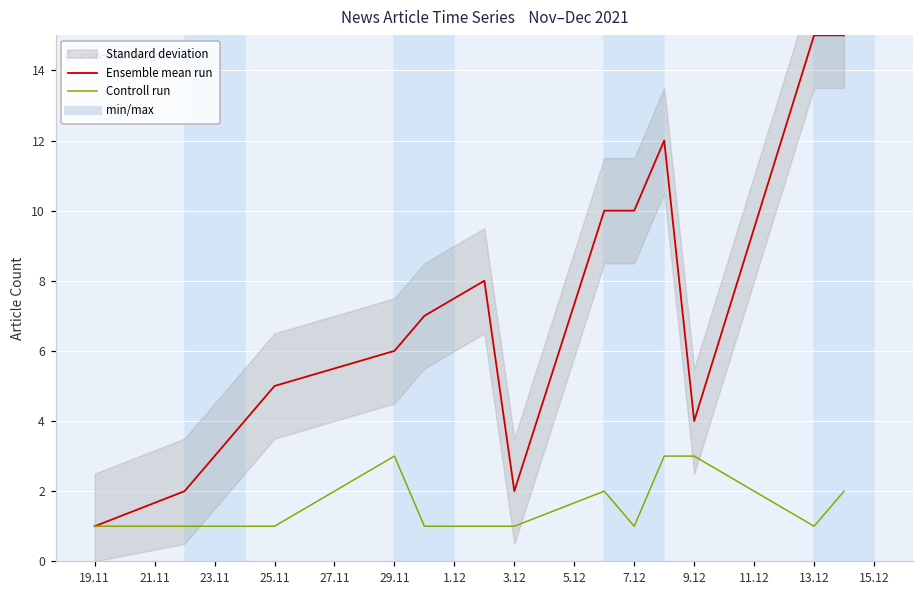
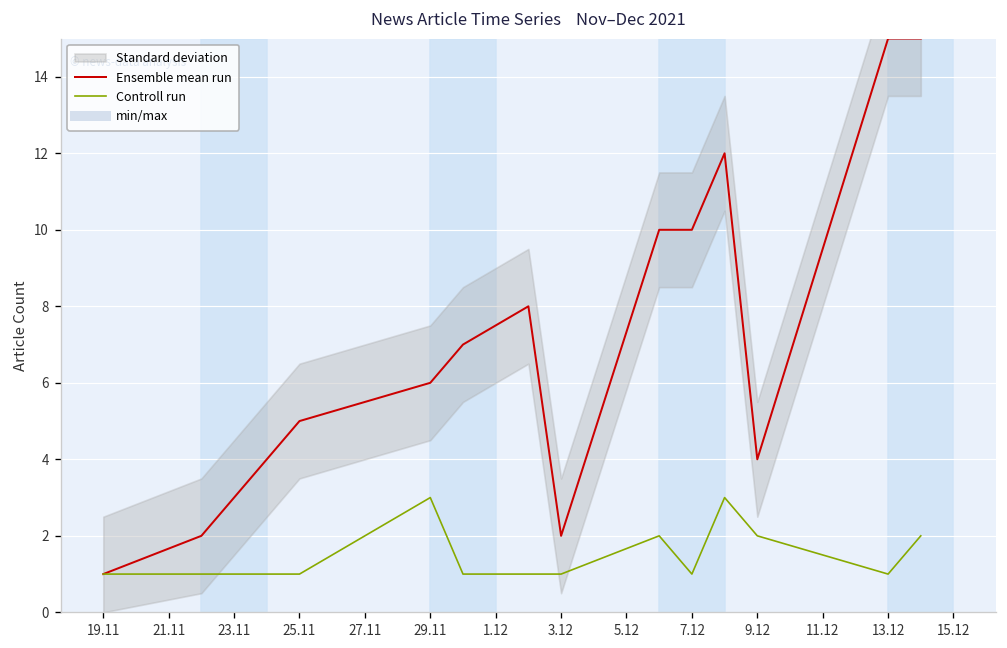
Controll run, 9.12: 3 -> 2
